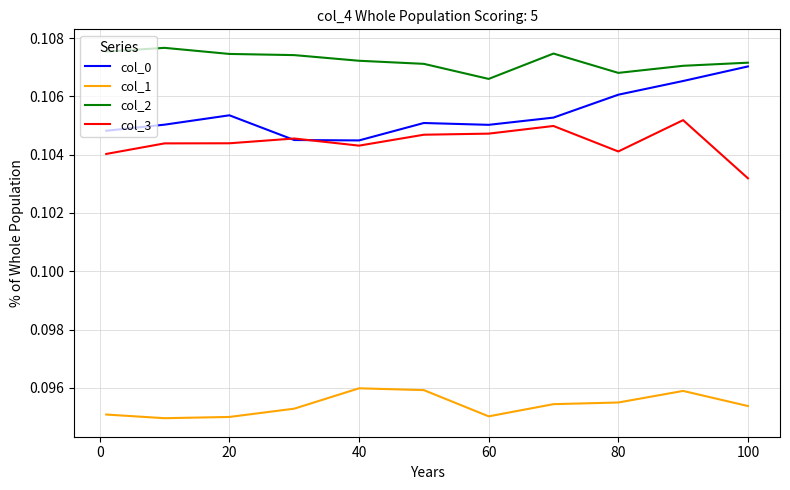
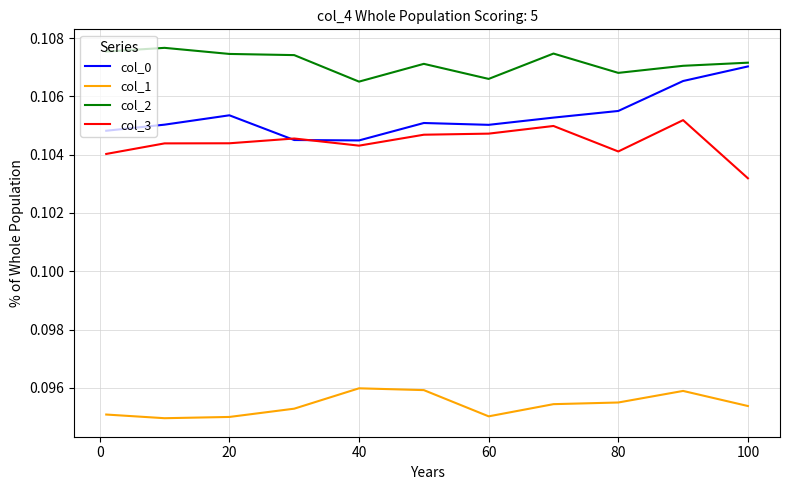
col_2, 40: 0.1072 -> 0.1065
col_0, 80: 0.1061 -> 0.1055
